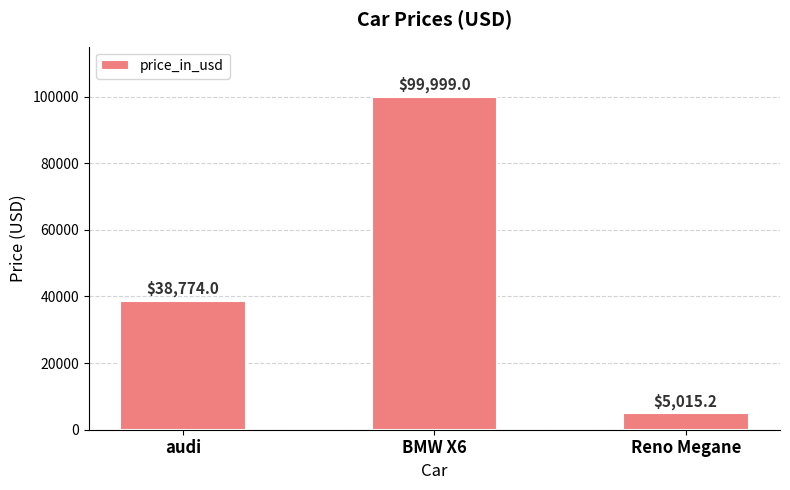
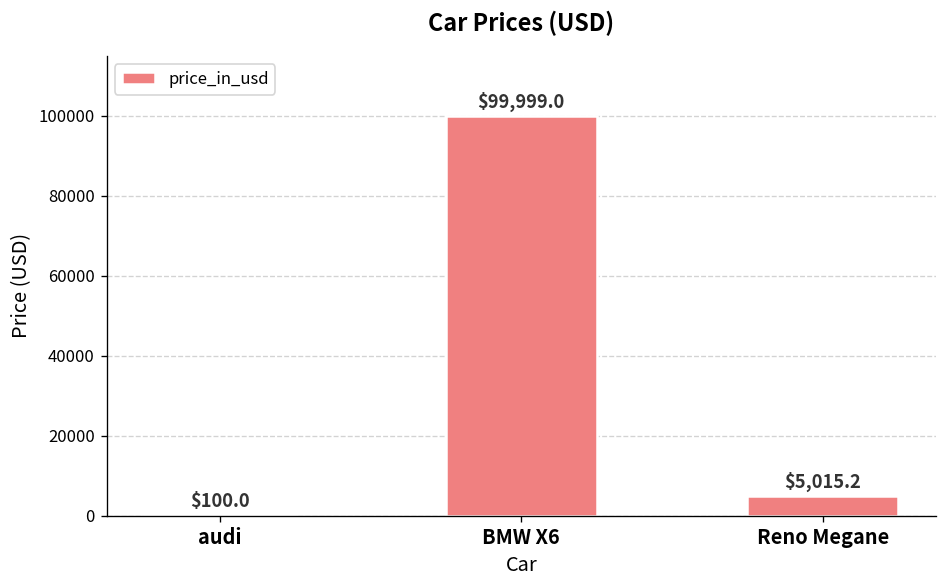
audi: $38,774.0 -> $100.0
